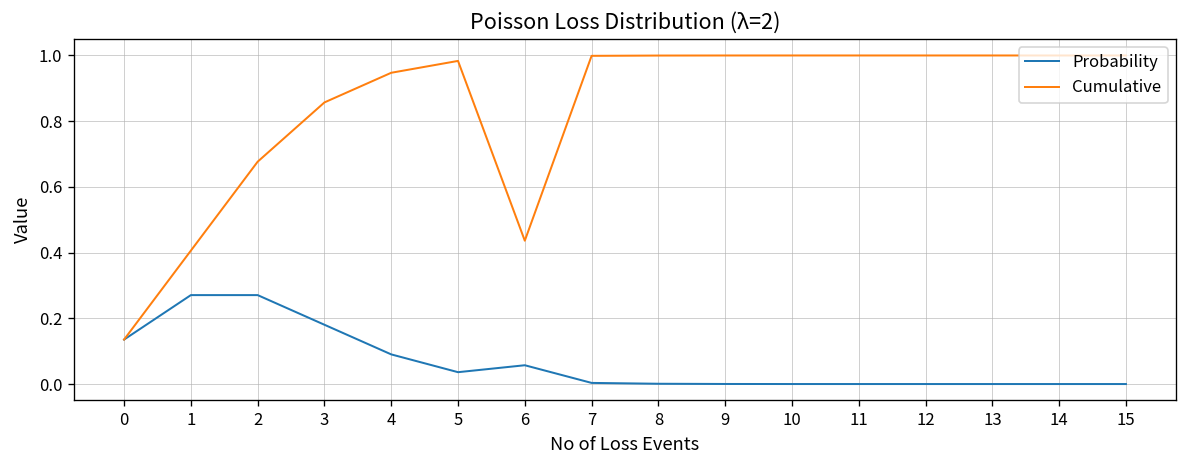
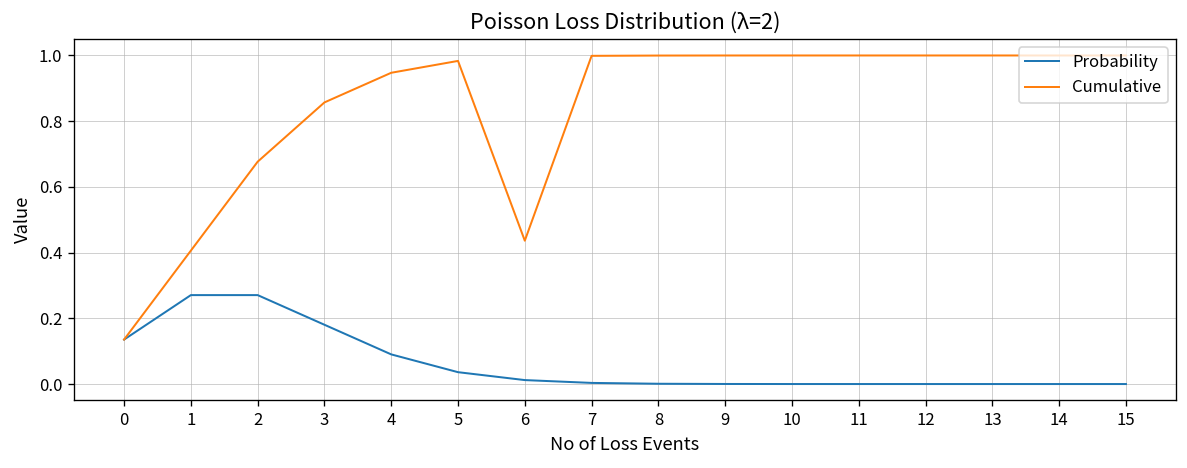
Probability, 6: 0.06 -> 0.01
